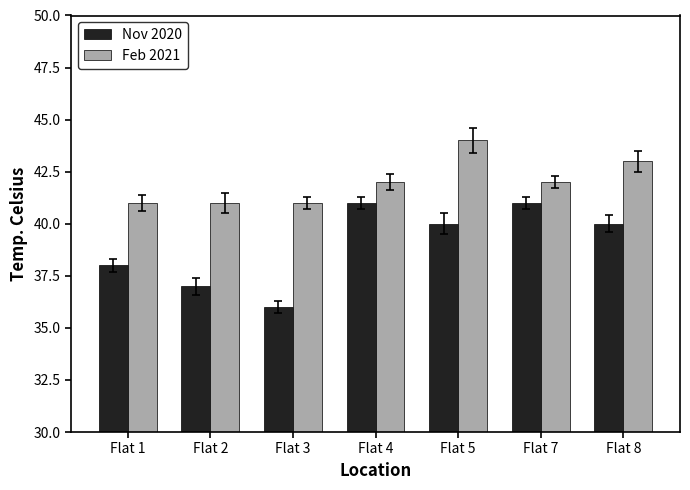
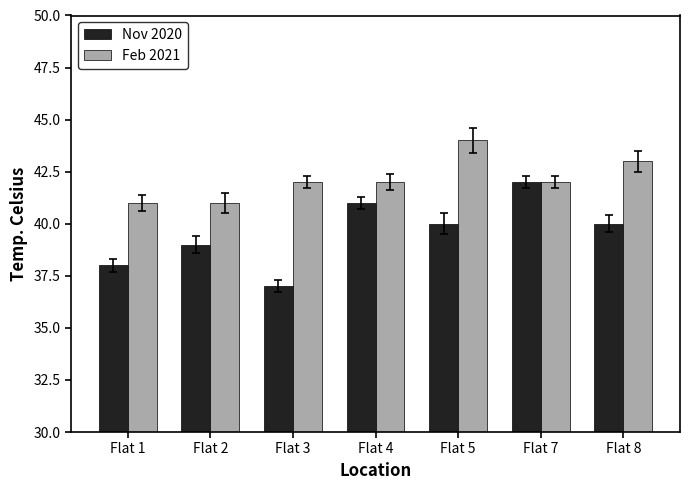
Nov 2020, Flat 2: 37 -> 39
Nov 2020, Flat 3: 36 -> 37
Feb 2021, Flat 3: 41 -> 42
Nov 2020, Flat 7: 41 -> 42
